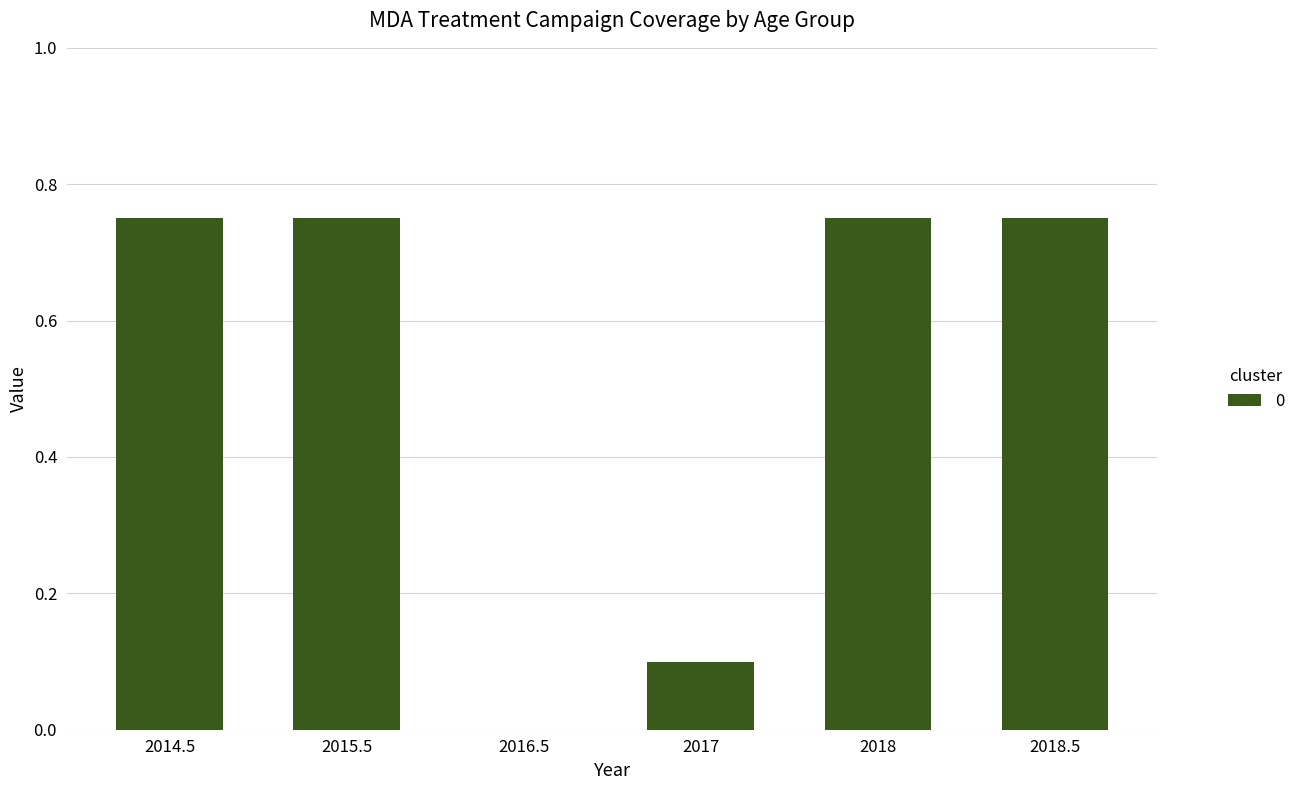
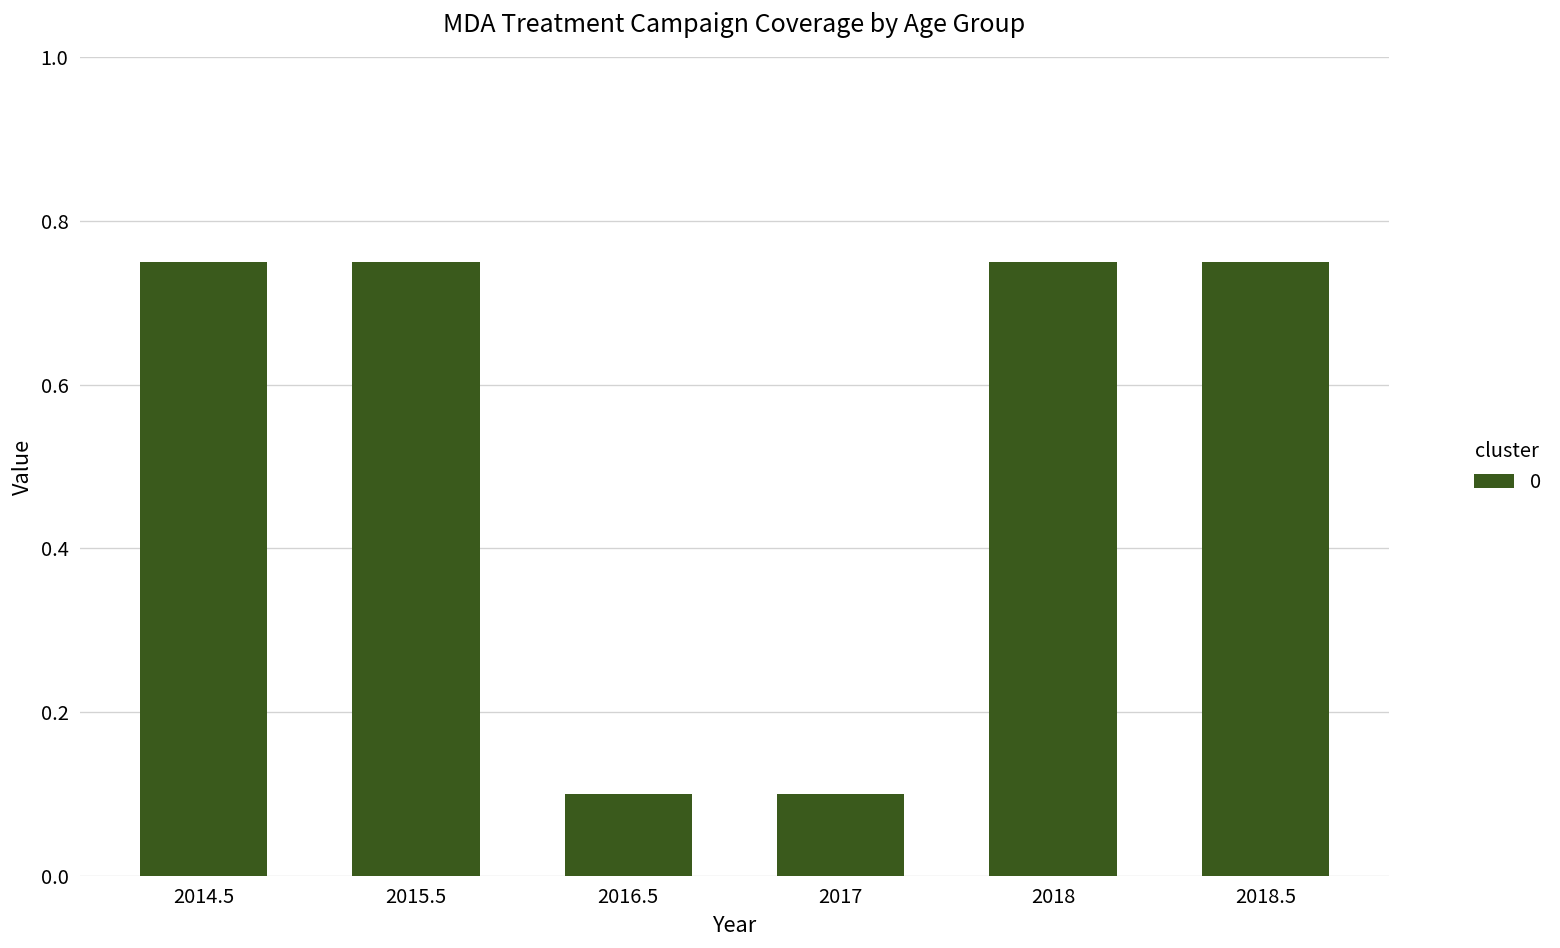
2016.5: 0.0 -> 0.1
